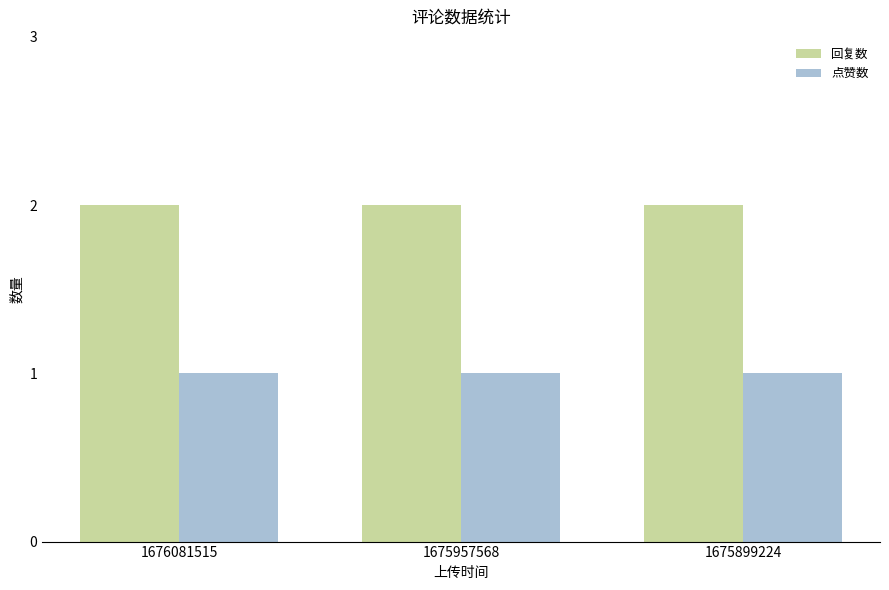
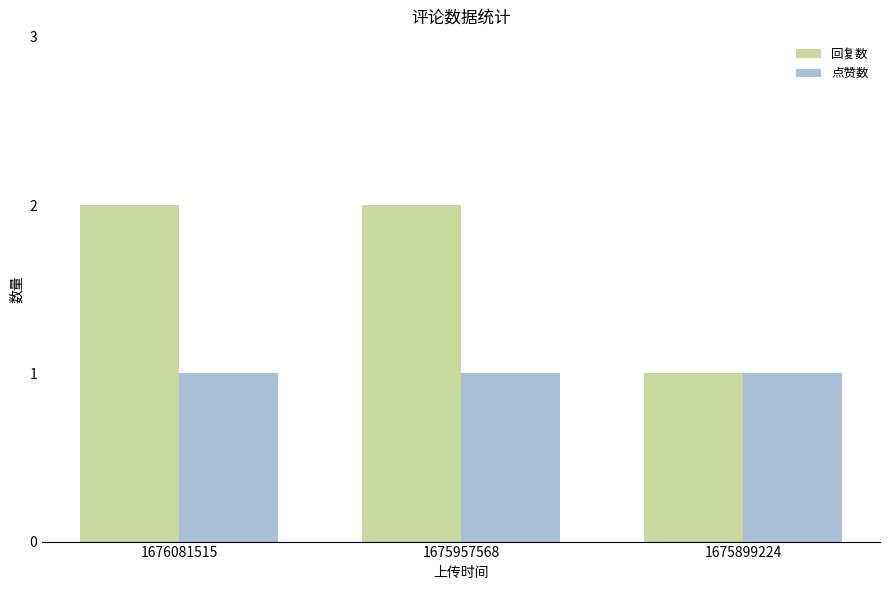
回复数, 1675899224: 2 -> 1
